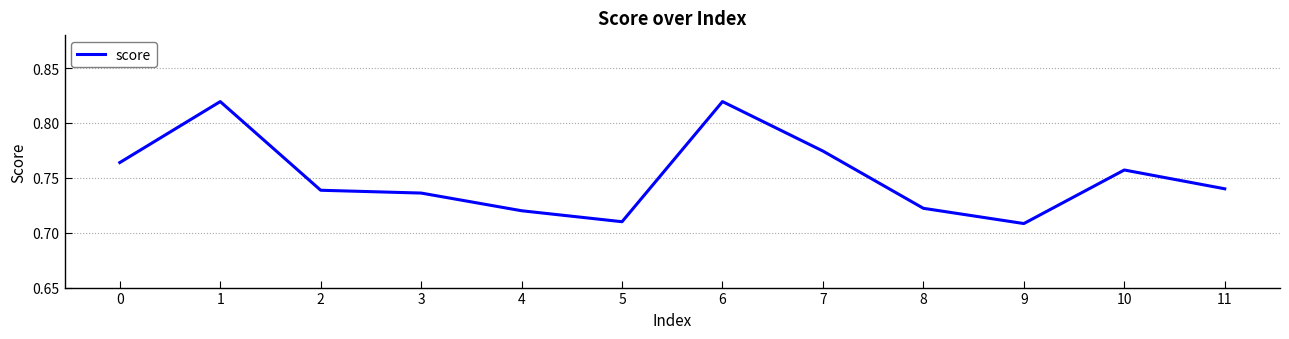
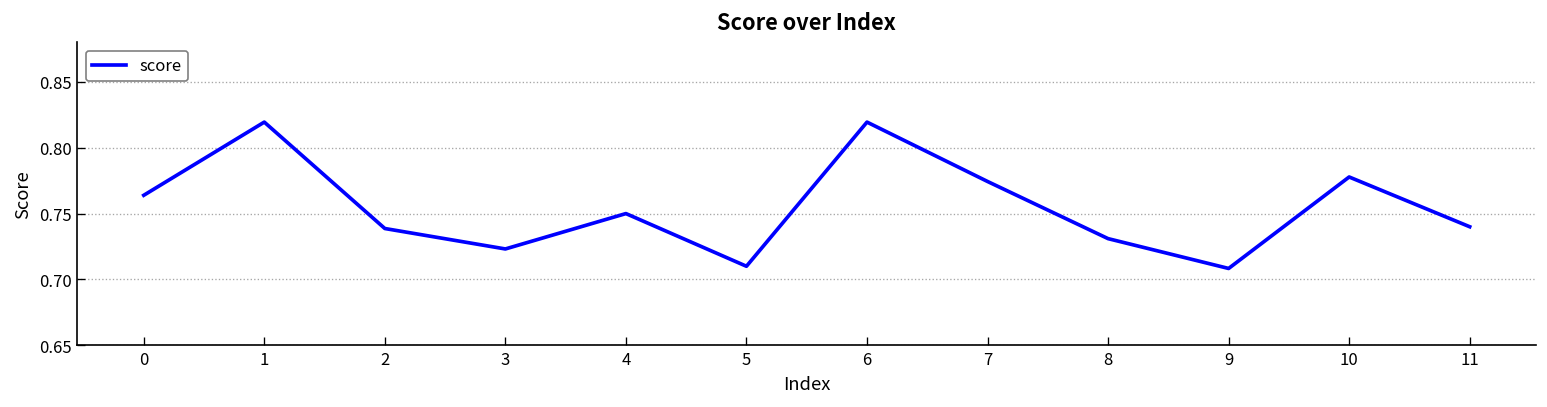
3: 0.736 -> 0.723
4: 0.72 -> 0.75
8: 0.722 -> 0.731
10: 0.757 -> 0.778
